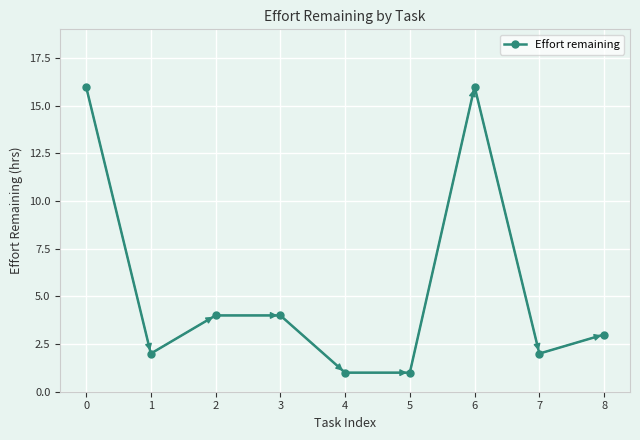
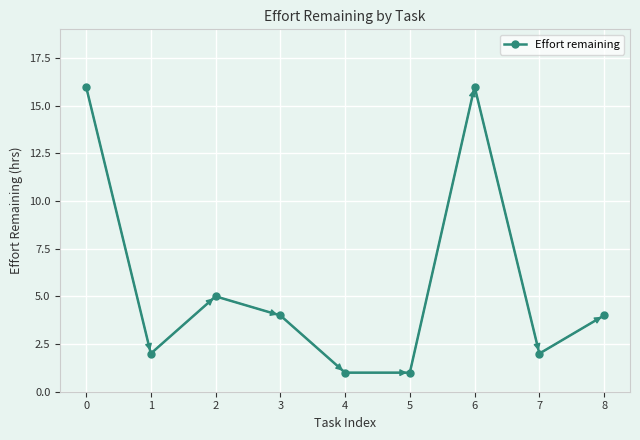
2: 4 -> 5
8: 3 -> 4
